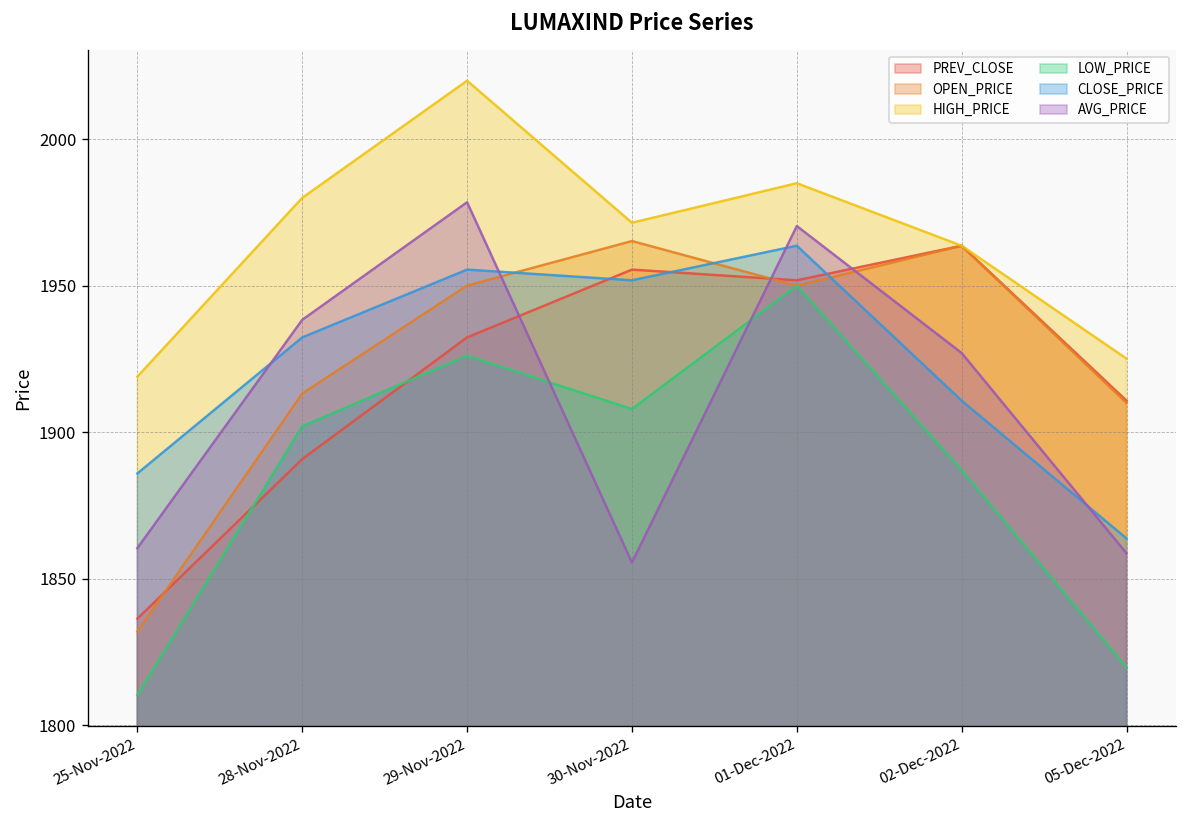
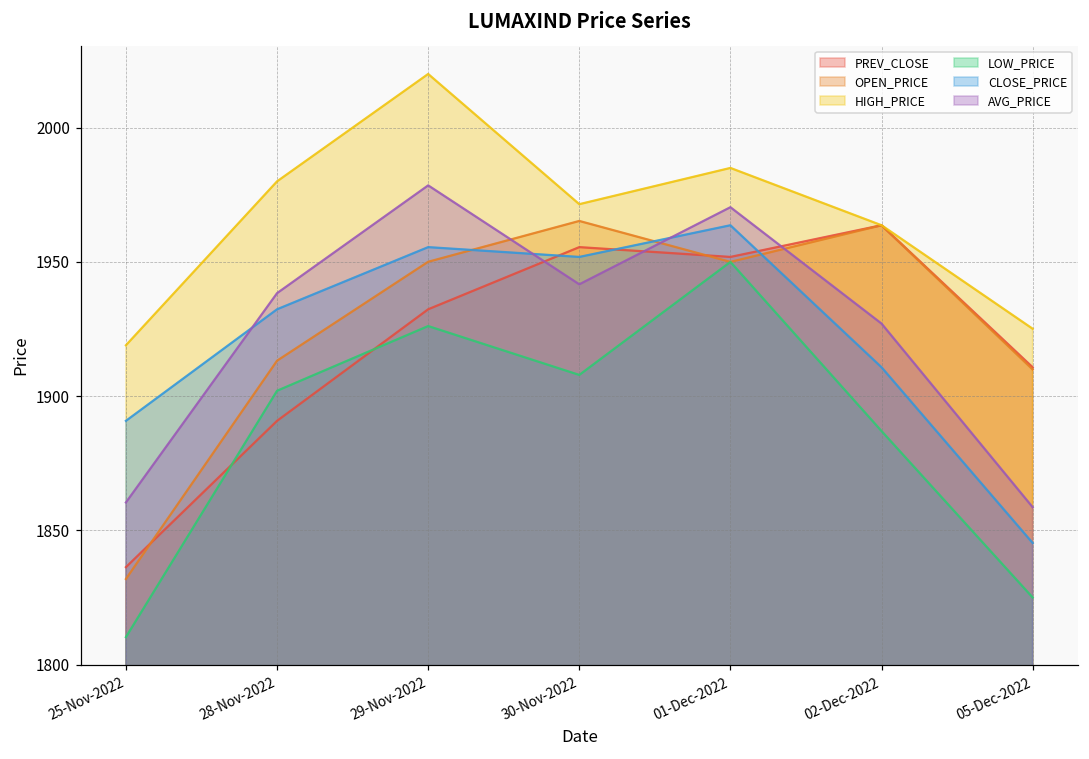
CLOSE_PRICE, 25-Nov-2022: 1886 -> 1891
AVG_PRICE, 30-Nov-2022: 1855 -> 1942
LOW_PRICE, 05-Dec-2022: 1820 -> 1825
CLOSE_PRICE, 05-Dec-2022: 1864 -> 1845
